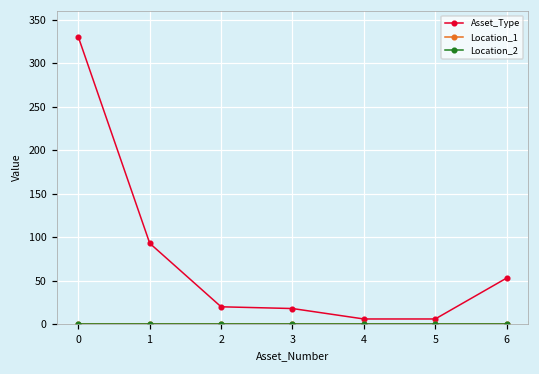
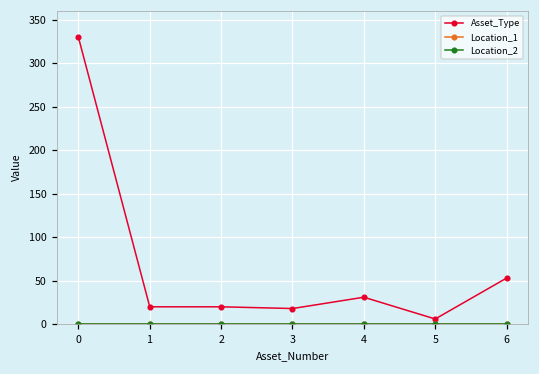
Asset_Type, 1: 90 -> 20
Asset_Type, 4: 10 -> 30
